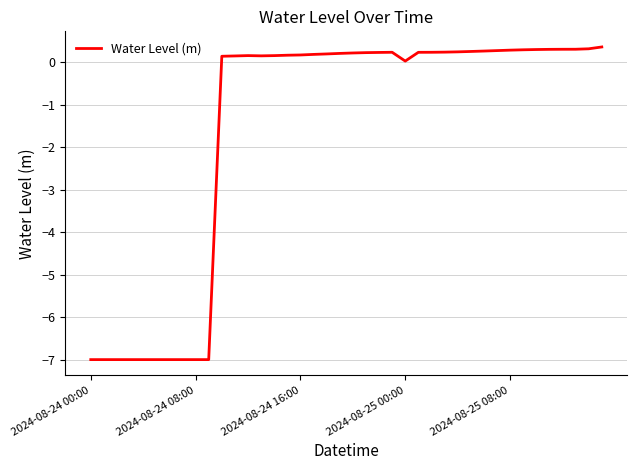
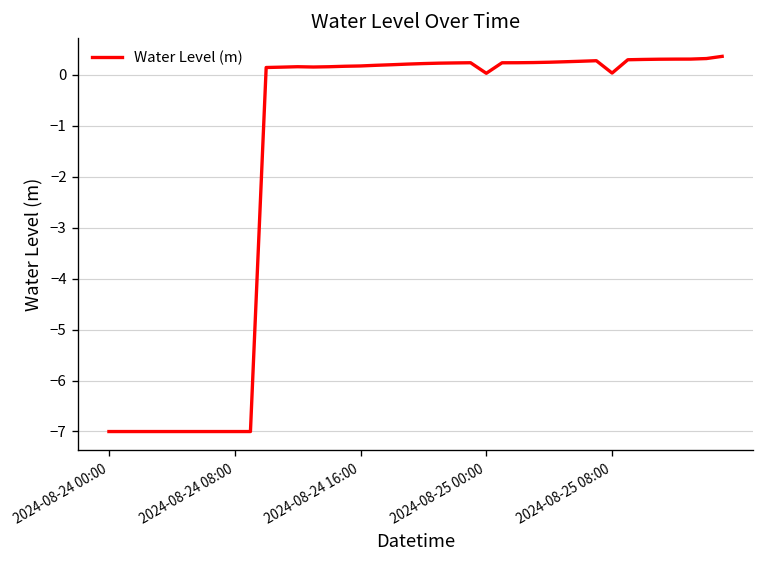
2024-08-25 08:00: 0.3 -> 0.0
